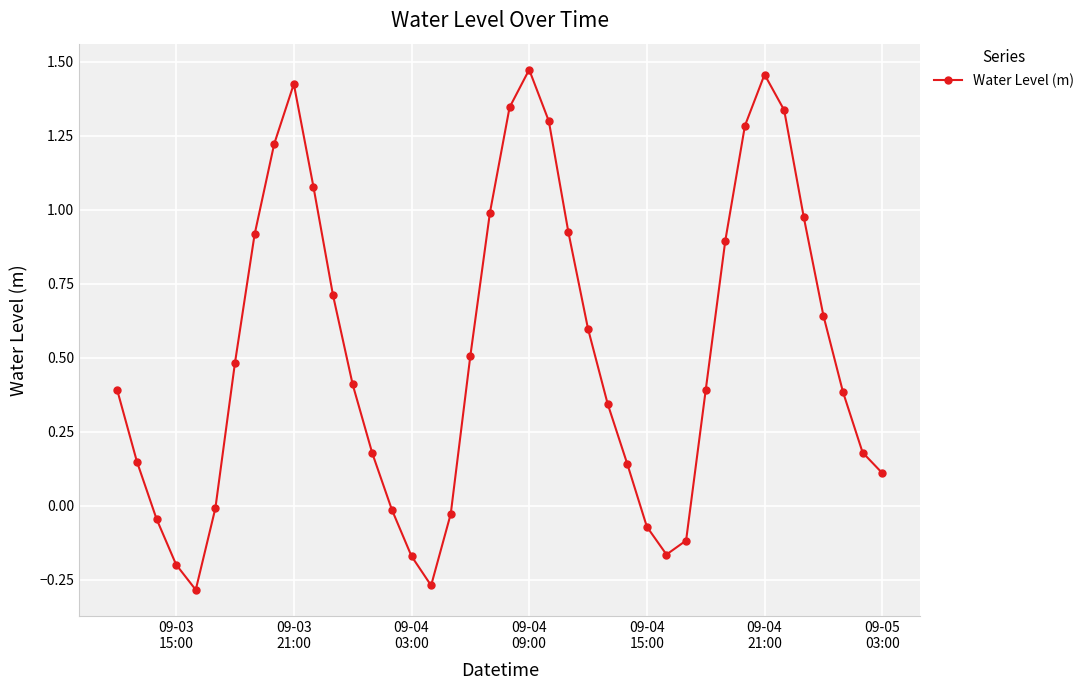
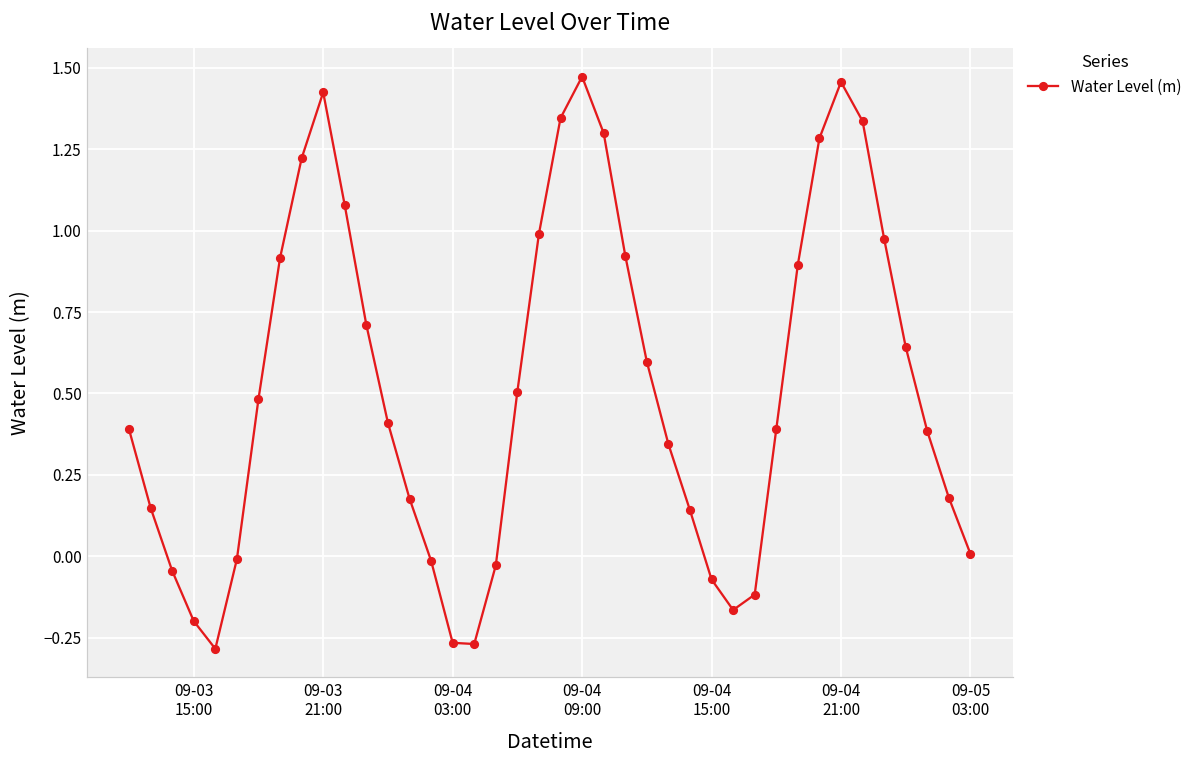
09-04 03:00: -0.17 -> -0.27
09-05 03:00: 0.11 -> 0.01
